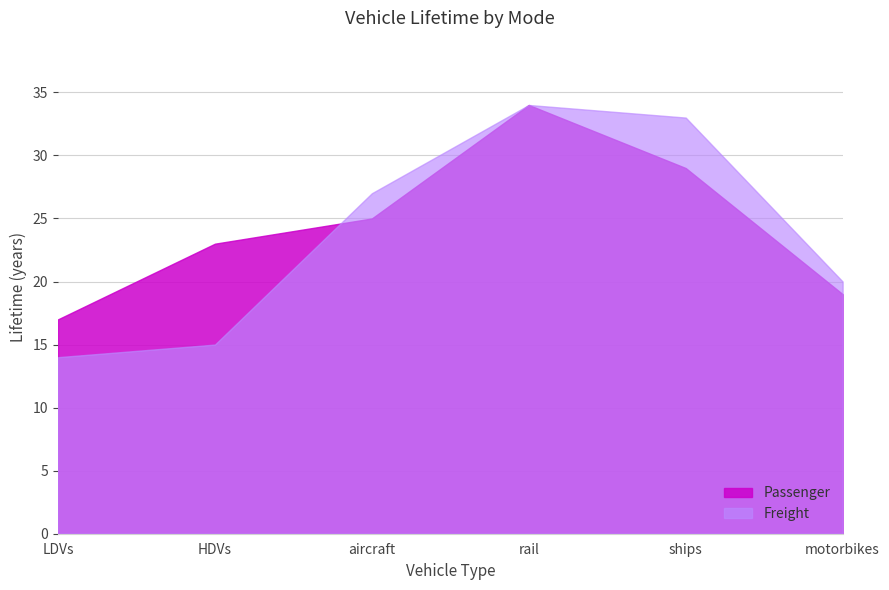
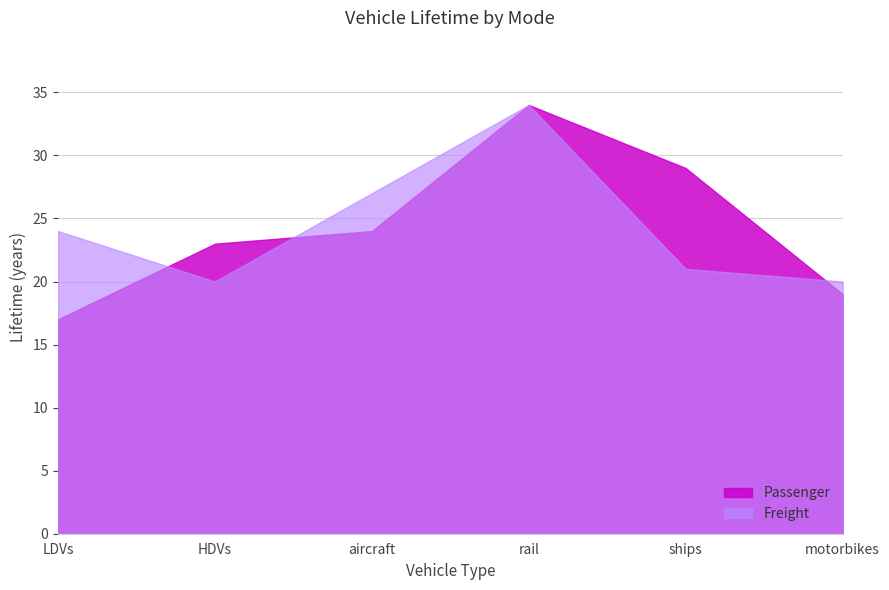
Freight, LDVs: 14 -> 24
Freight, HDVs: 15 -> 20
Passenger, aircraft: 25 -> 24
Freight, ships: 33 -> 21
